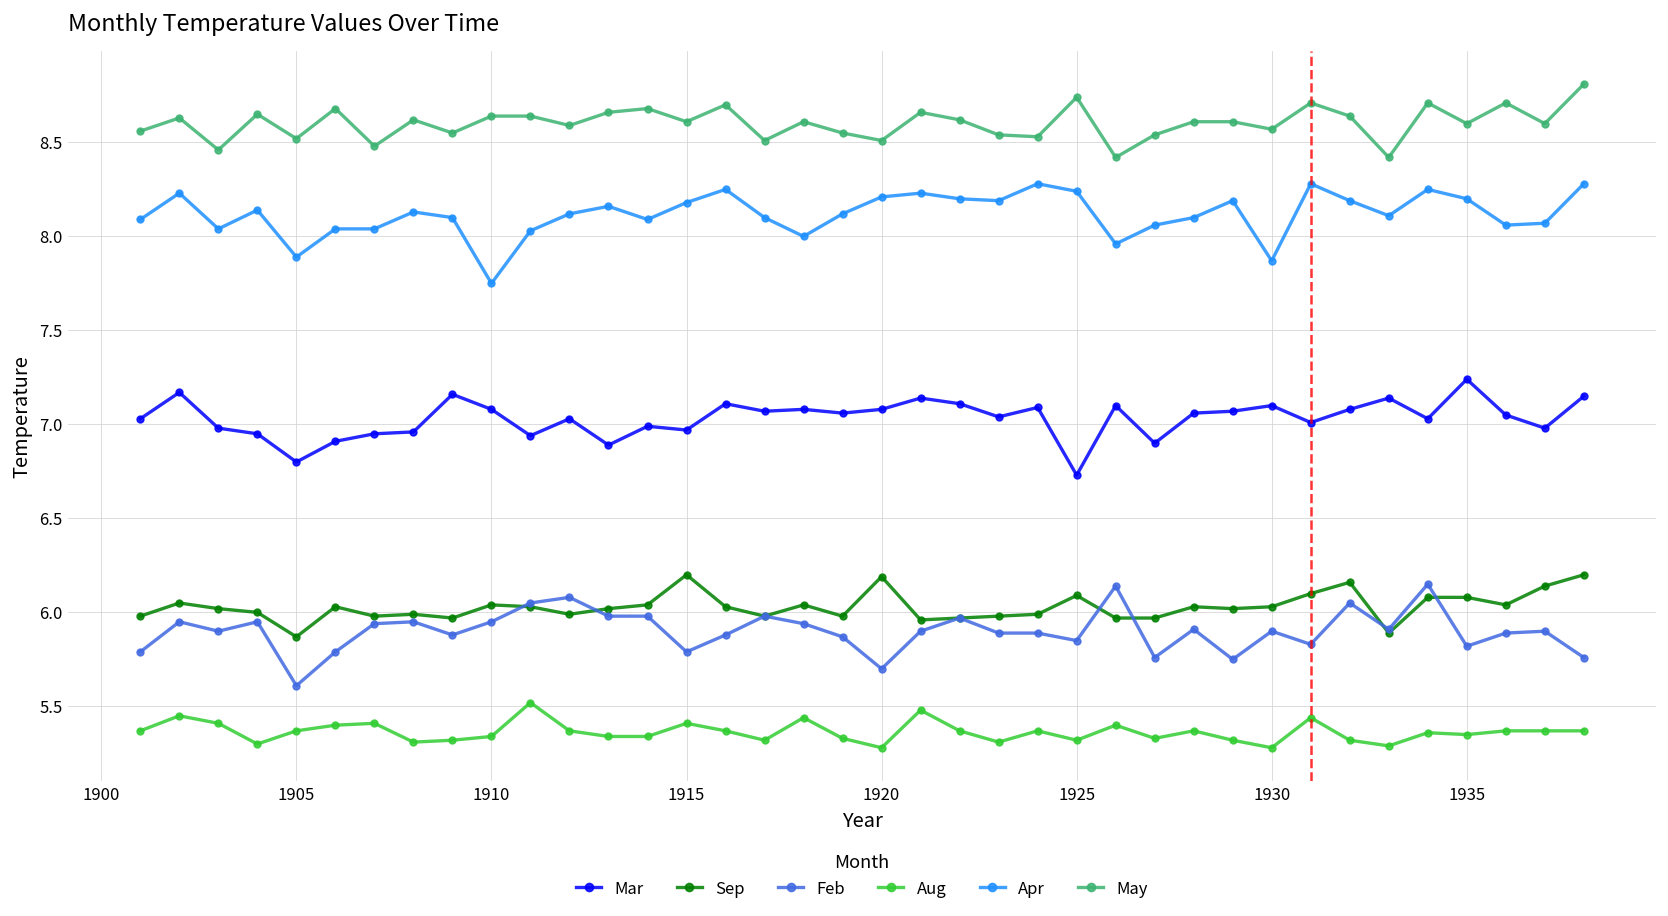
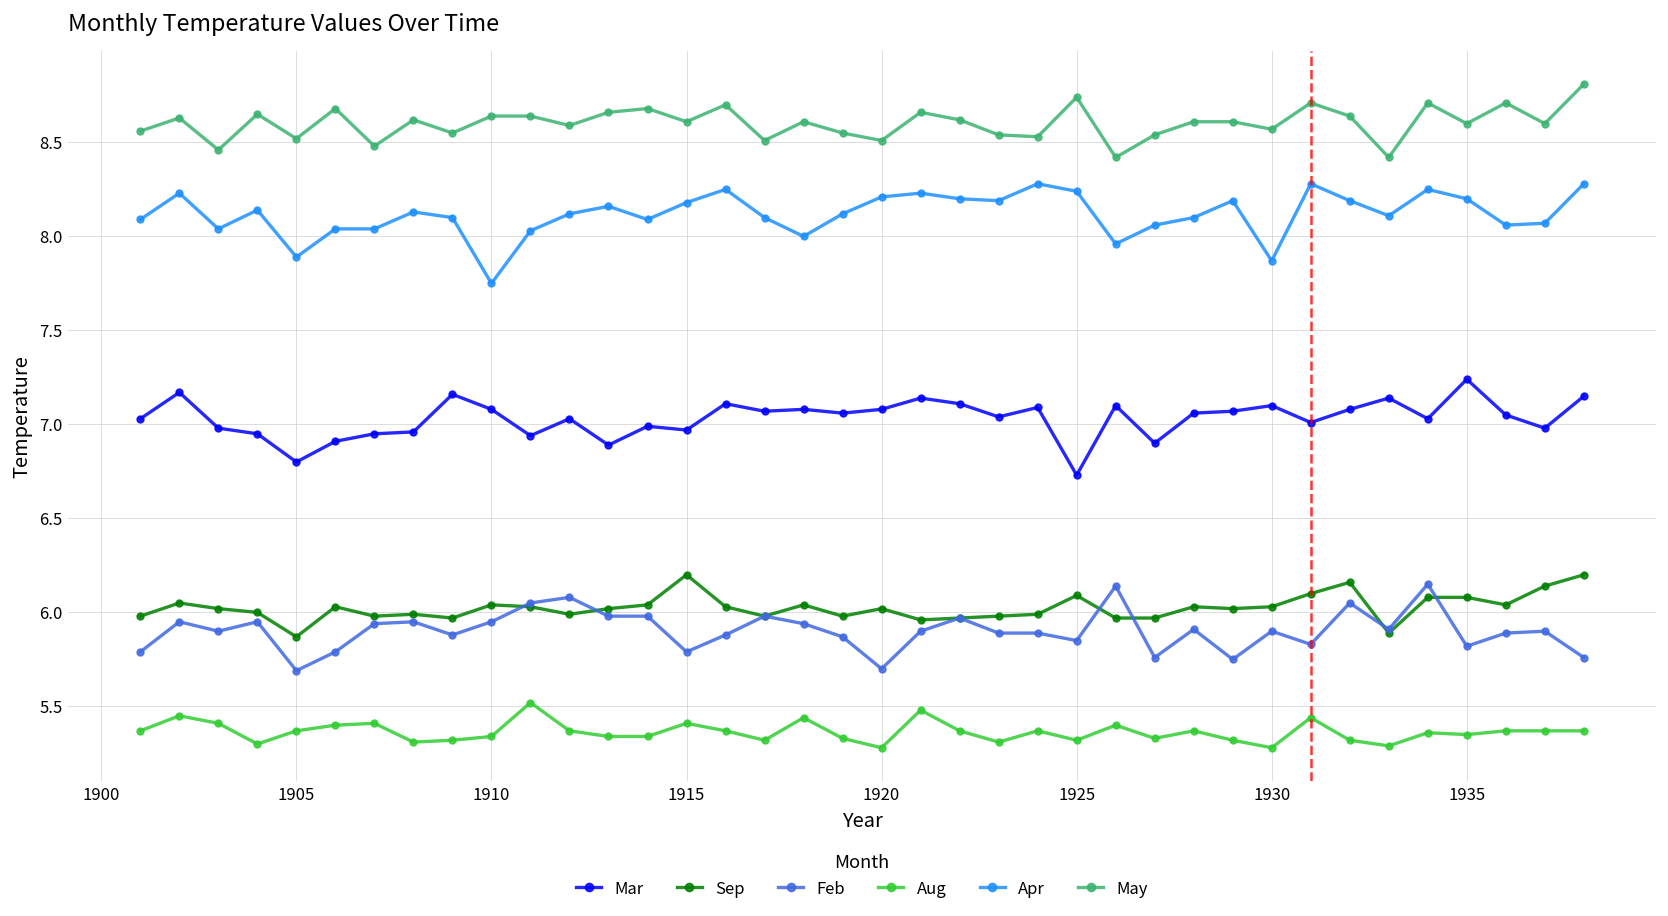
Feb, 1905: 5.61 -> 5.69
Sep, 1920: 6.19 -> 6.02
